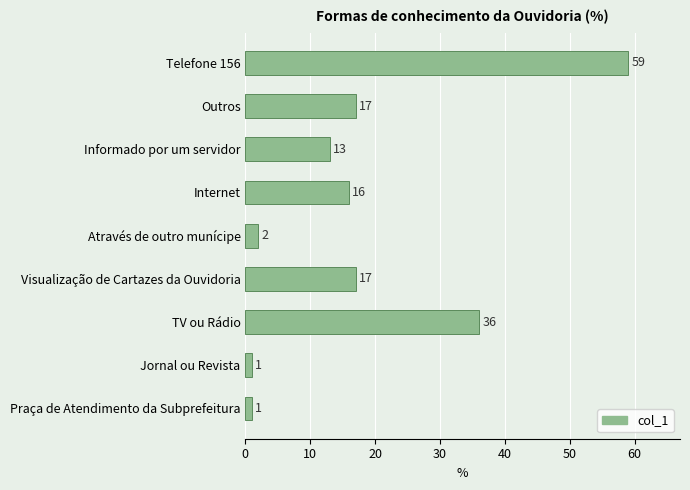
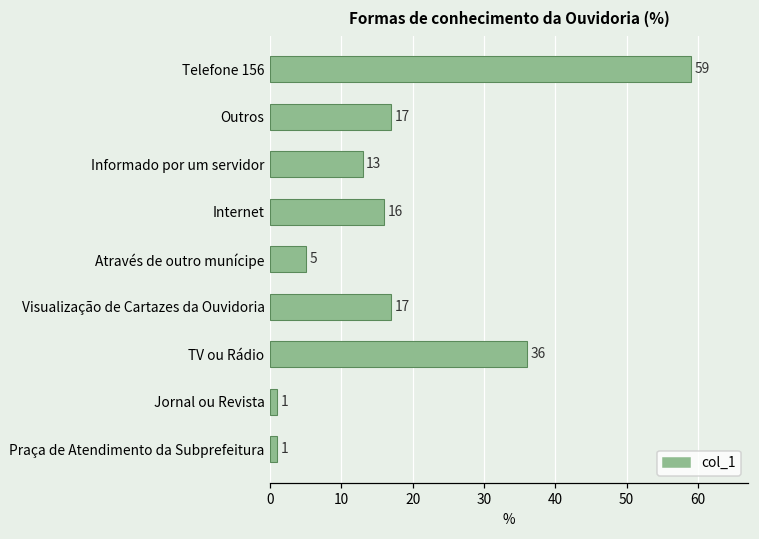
Através de outro munícipe: 2 -> 5
